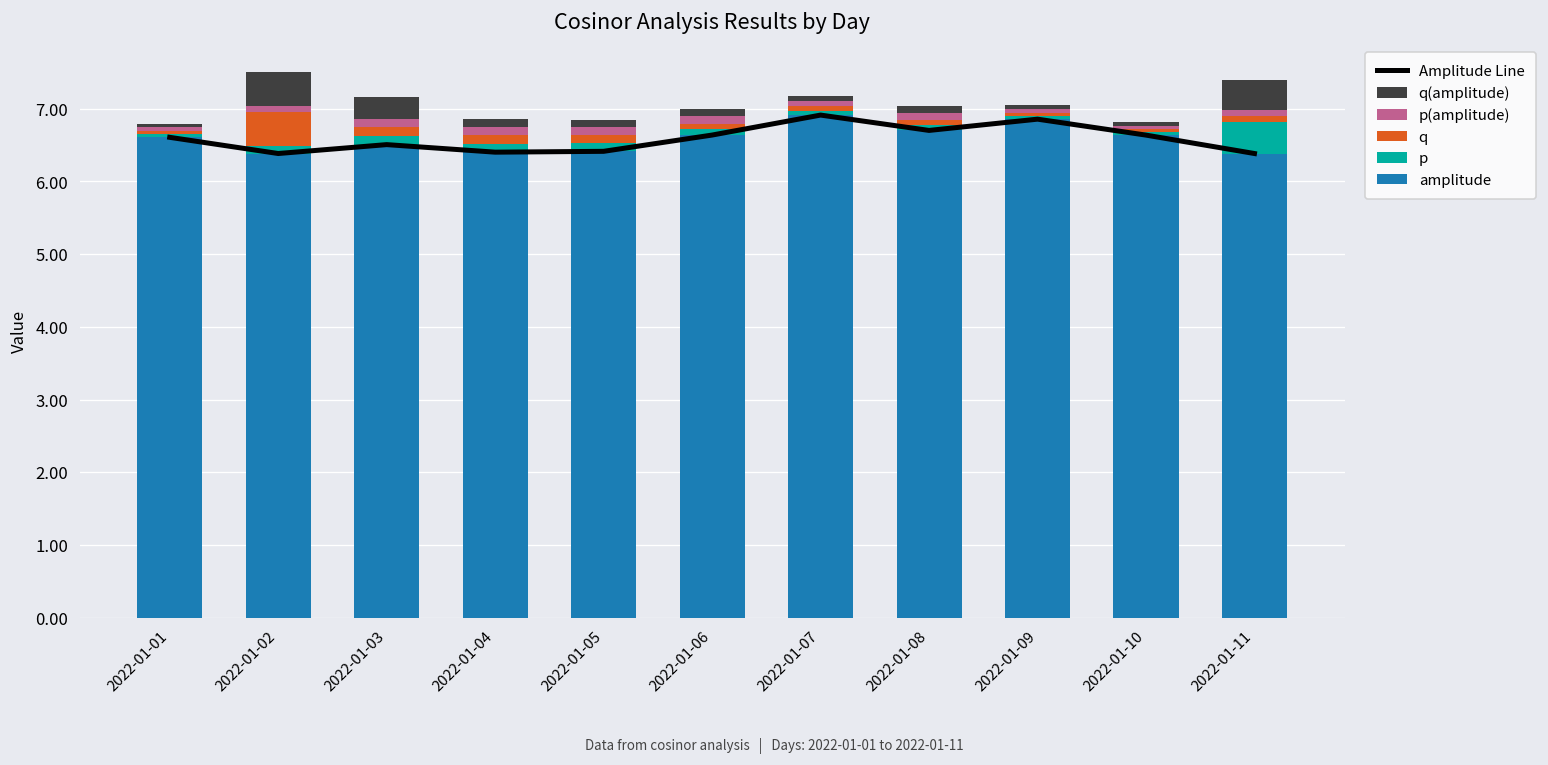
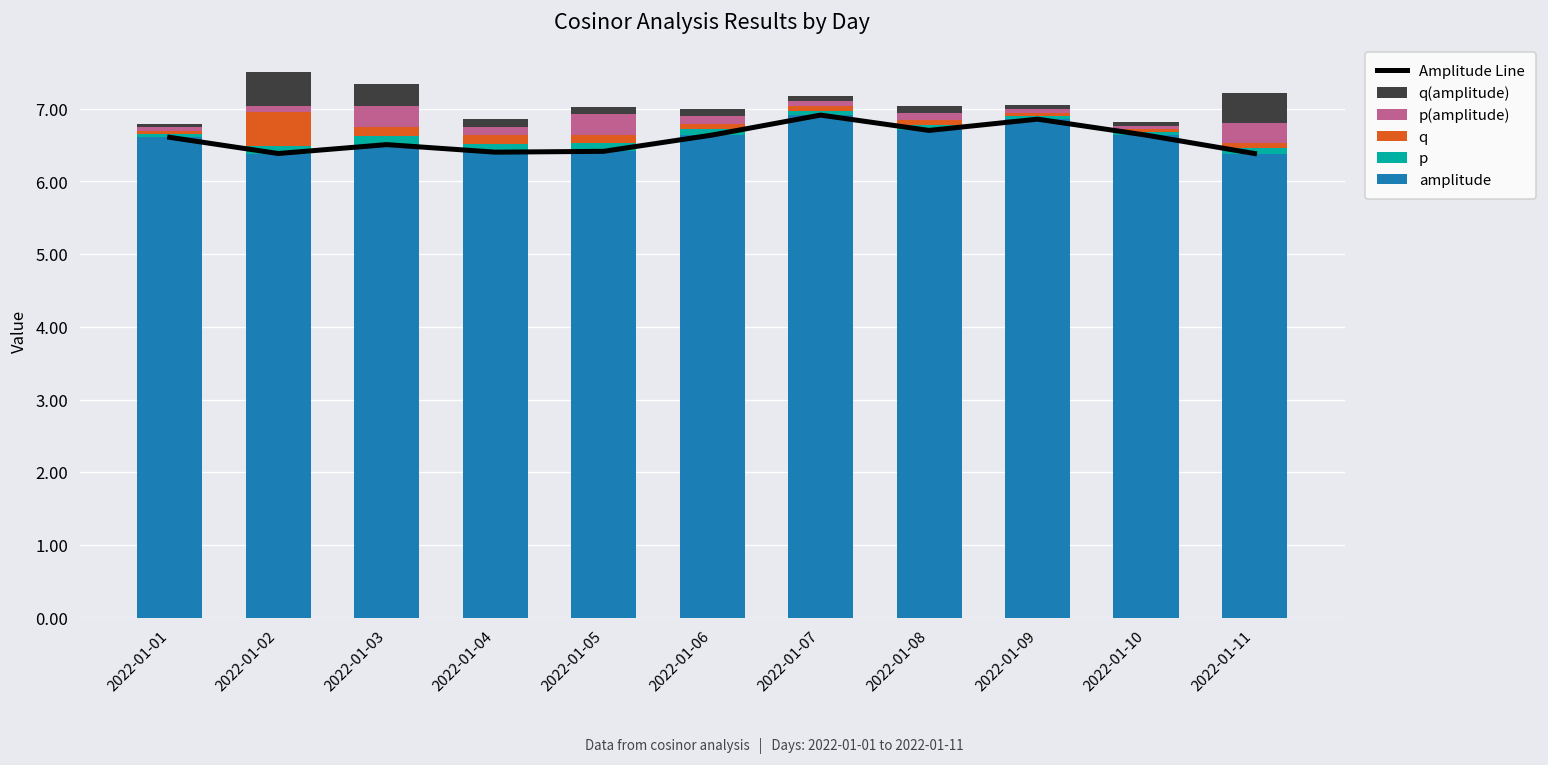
p(amplitude), 2022-01-03: 0.1 -> 0.3
p(amplitude), 2022-01-05: 0.1 -> 0.3
p, 2022-01-11: 0.4 -> 0.1
p(amplitude), 2022-01-11: 0.1 -> 0.3
